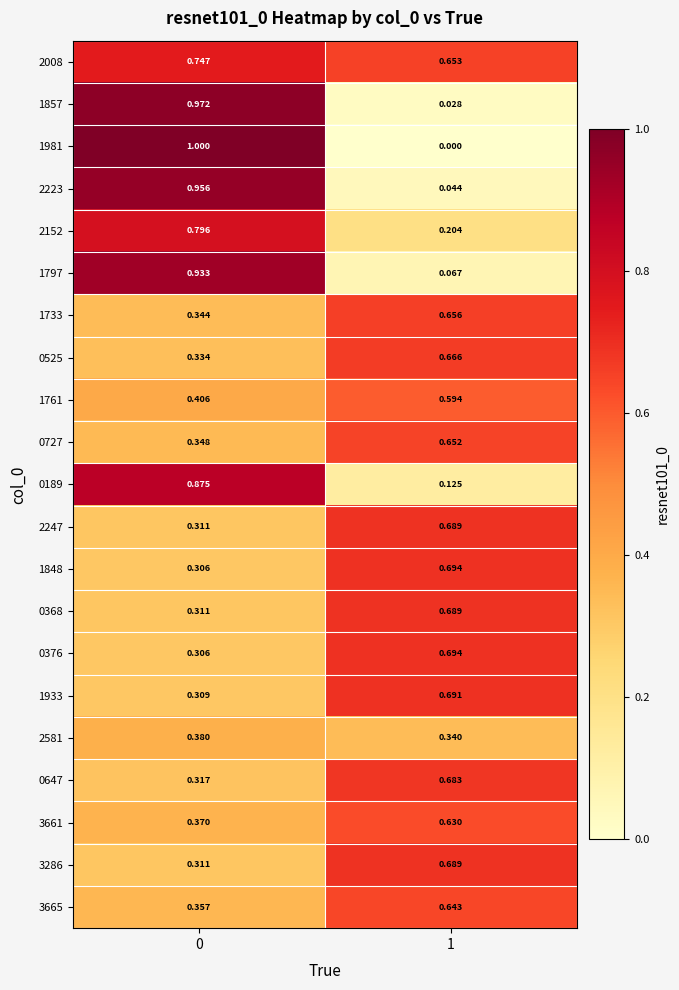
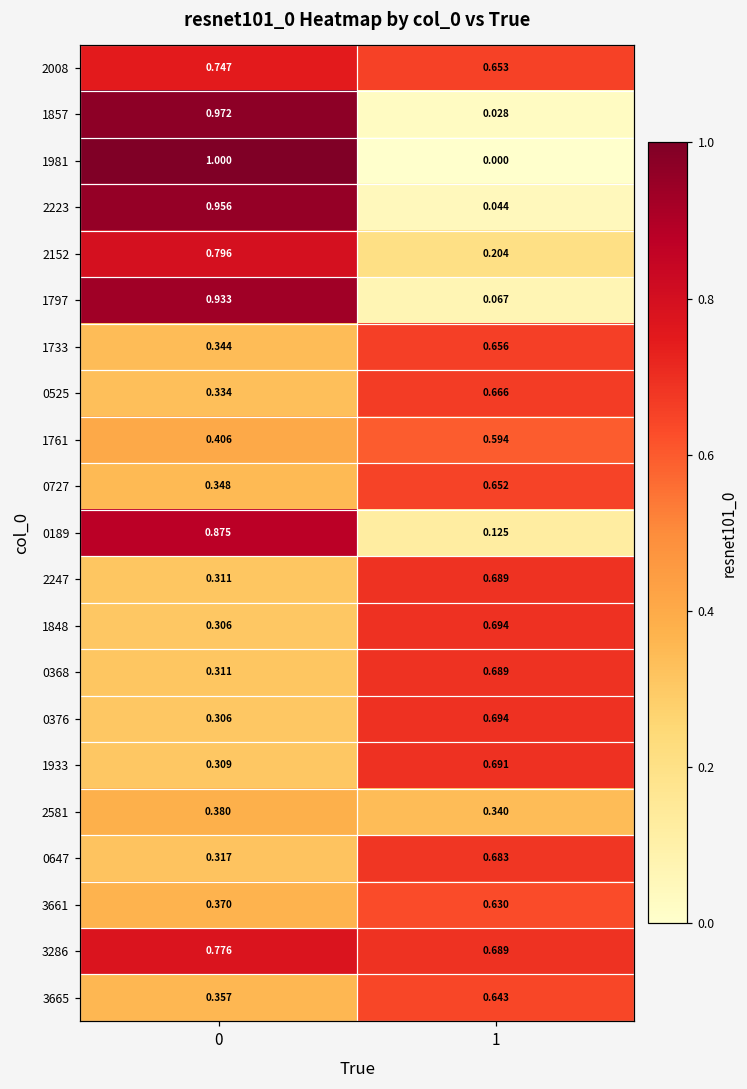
3286, 0: 0.311 -> 0.776
